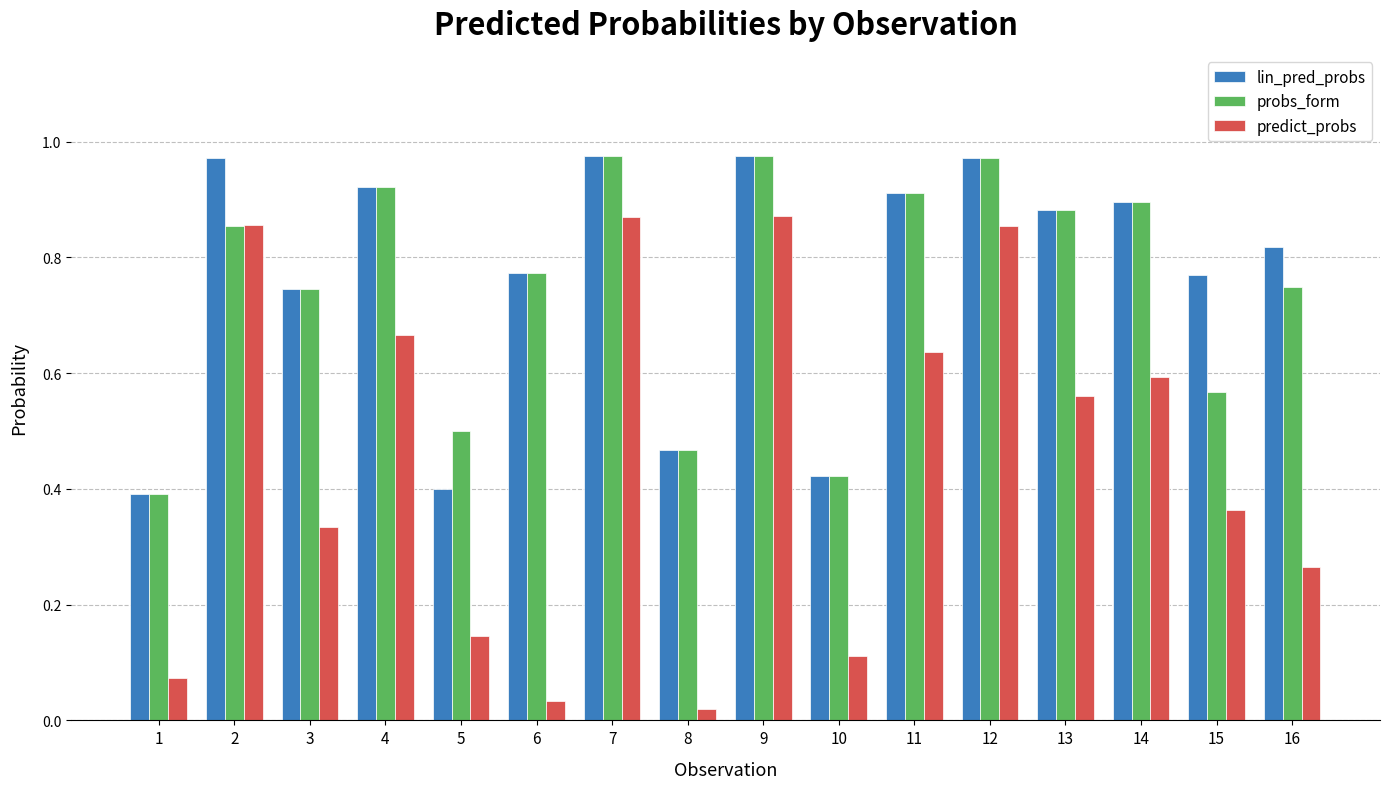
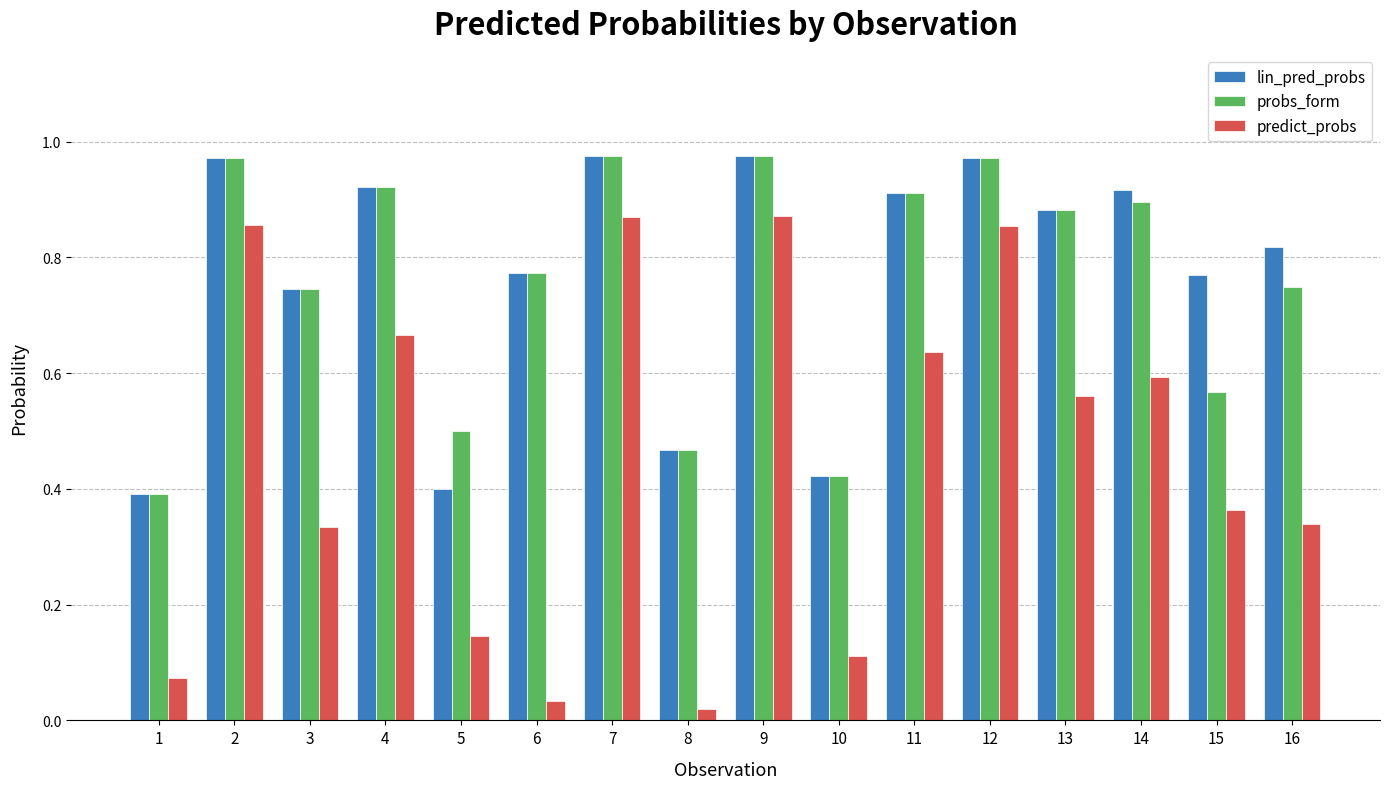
probs_form, 2: 0.85 -> 0.97
lin_pred_probs, 14: 0.89 -> 0.92
predict_probs, 16: 0.26 -> 0.34
